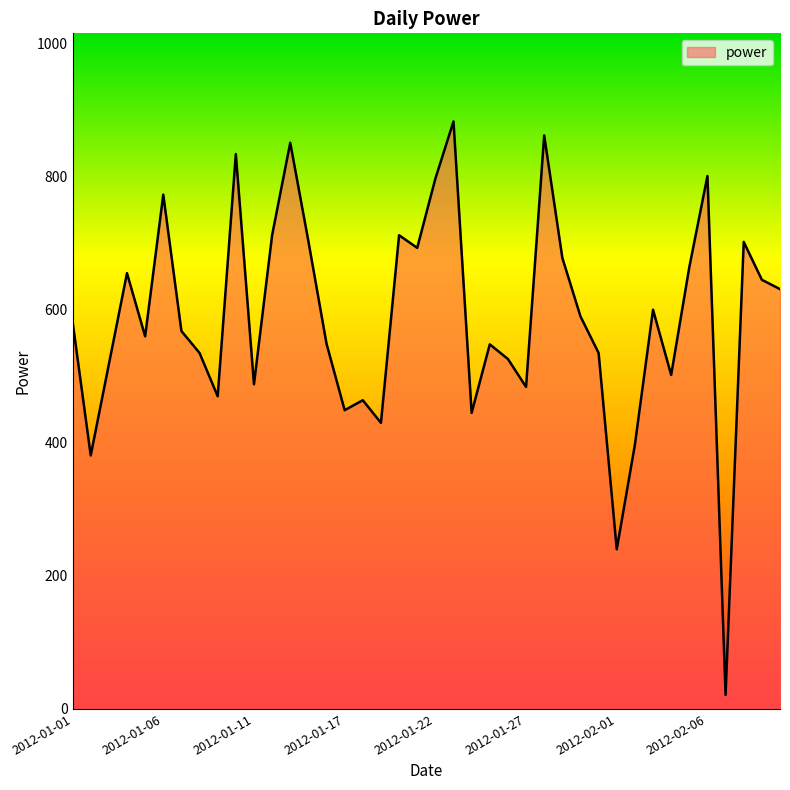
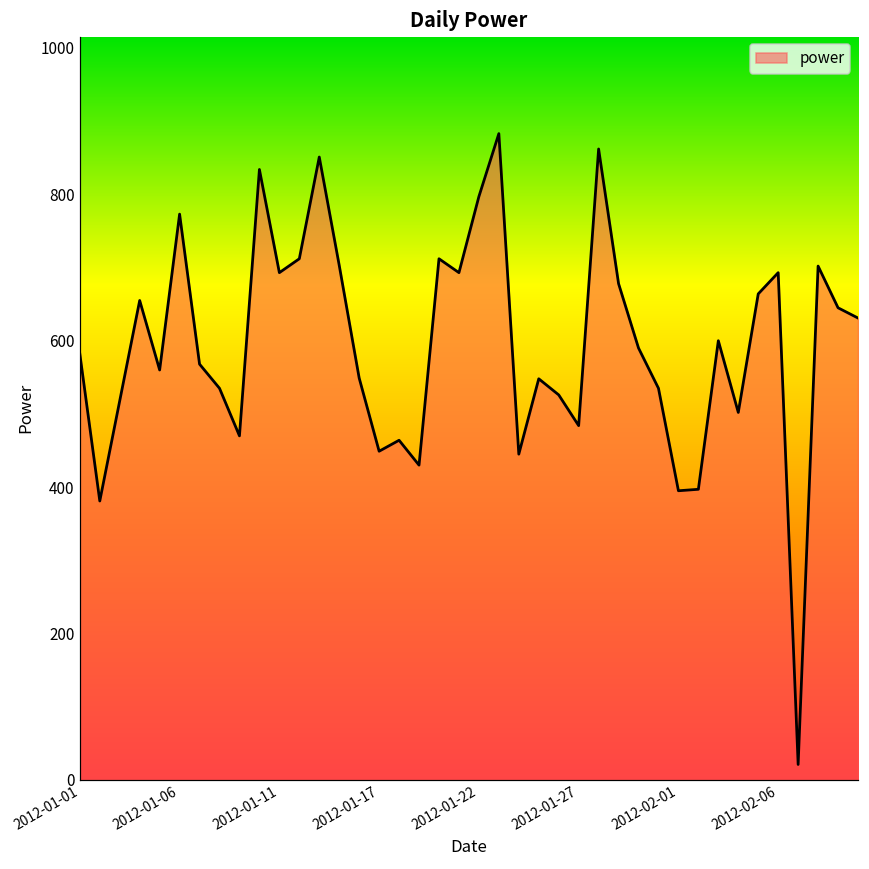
2012-01-11: 490 -> 690
2012-02-01: 240 -> 400
2012-02-06: 800 -> 690
